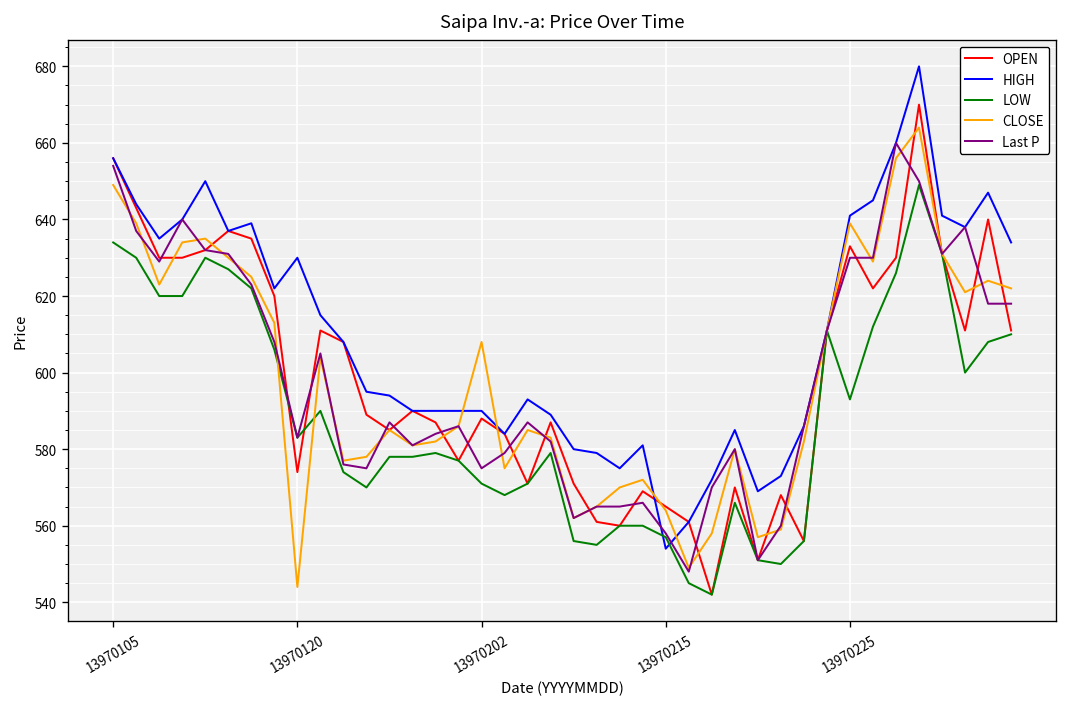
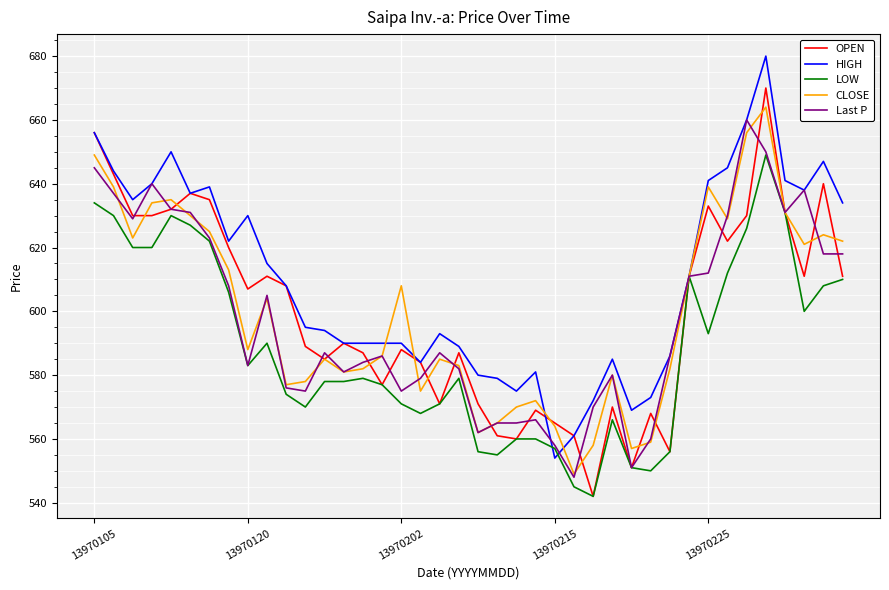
Last P, 13970105: 654 -> 645
OPEN, 13970120: 574 -> 607
CLOSE, 13970120: 544 -> 588
Last P, 13970225: 630 -> 612
